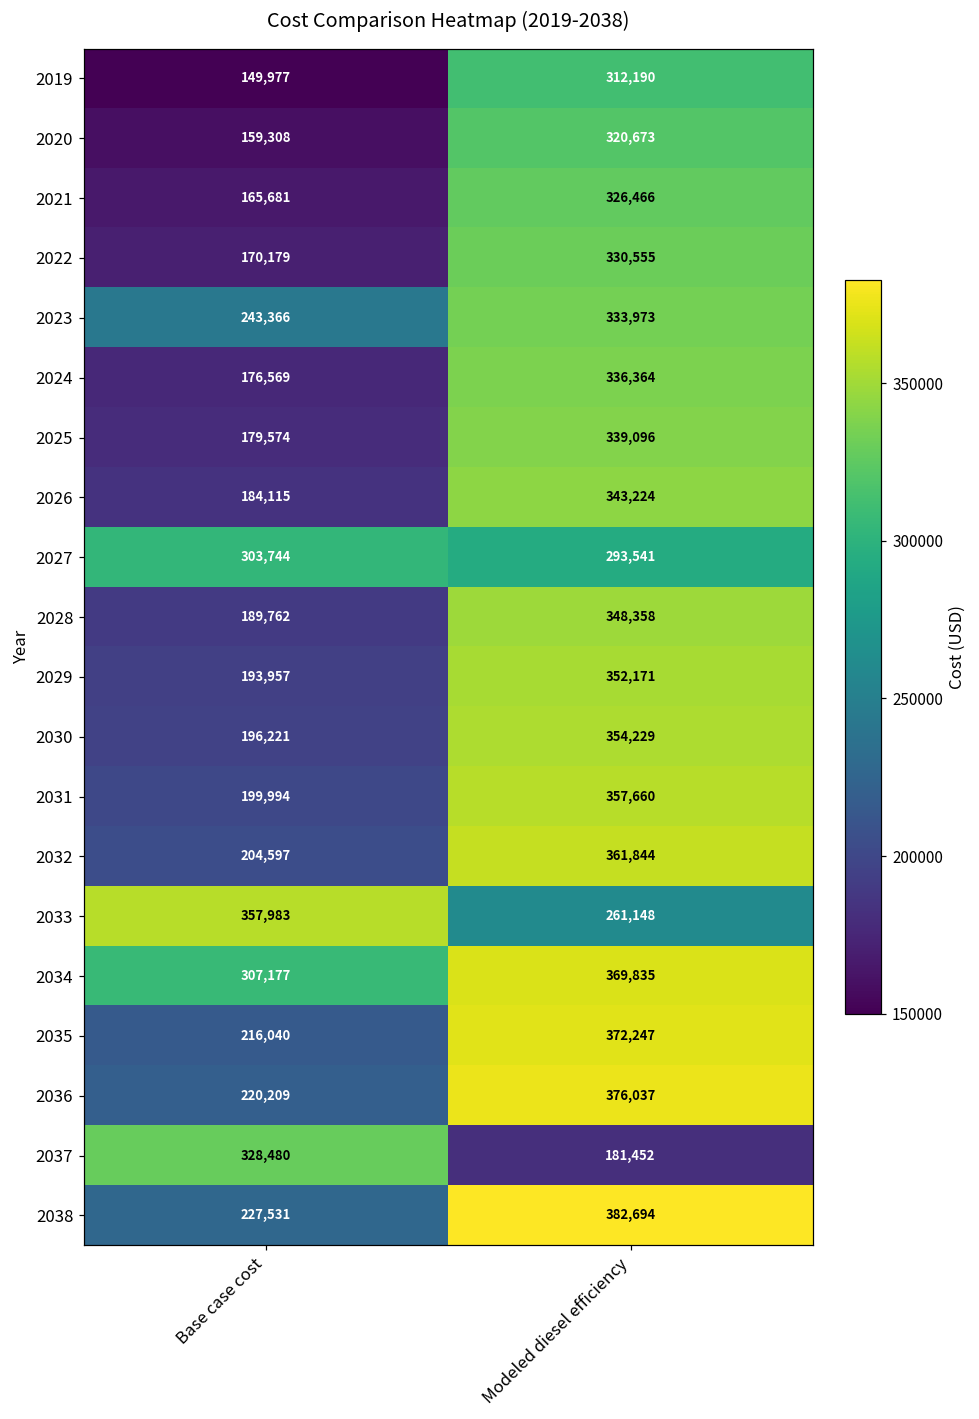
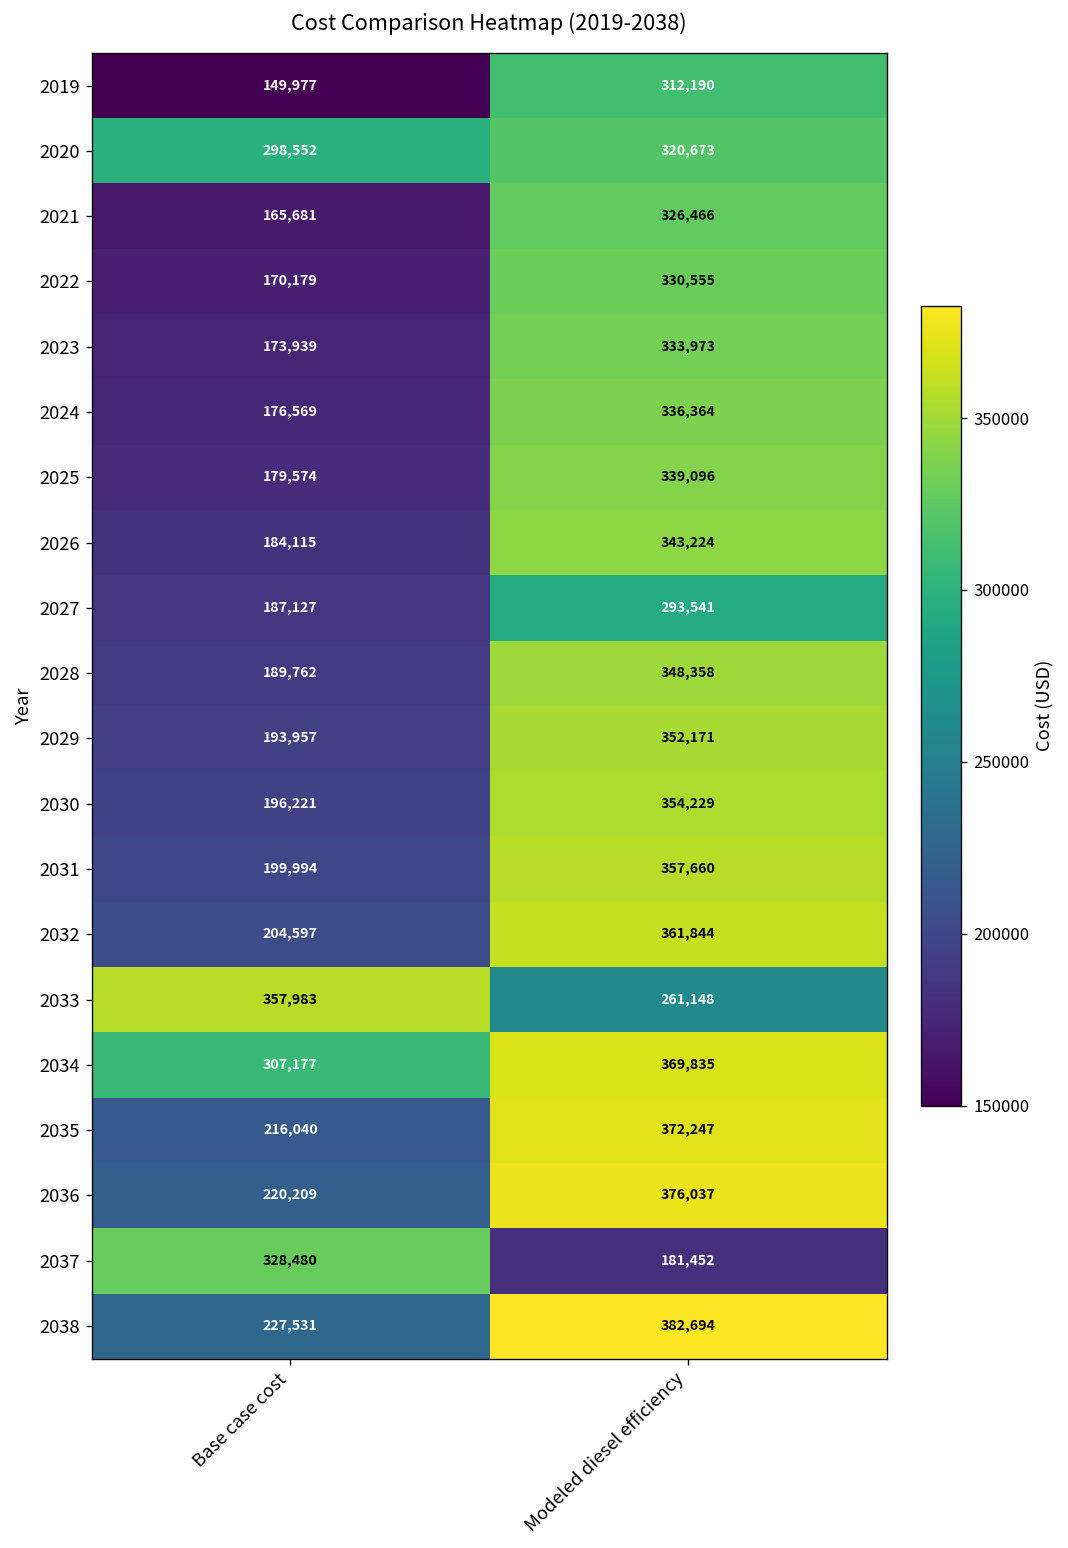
2020, Base case cost: 159,308 -> 298,552
2023, Base case cost: 243,366 -> 173,939
2027, Base case cost: 303,744 -> 187,127
